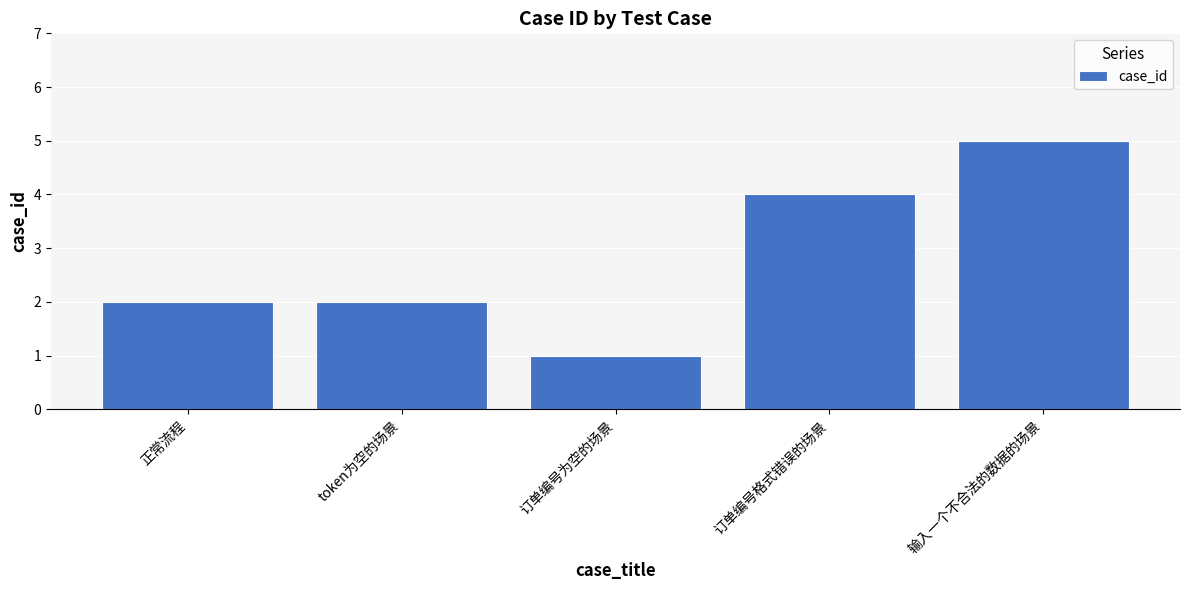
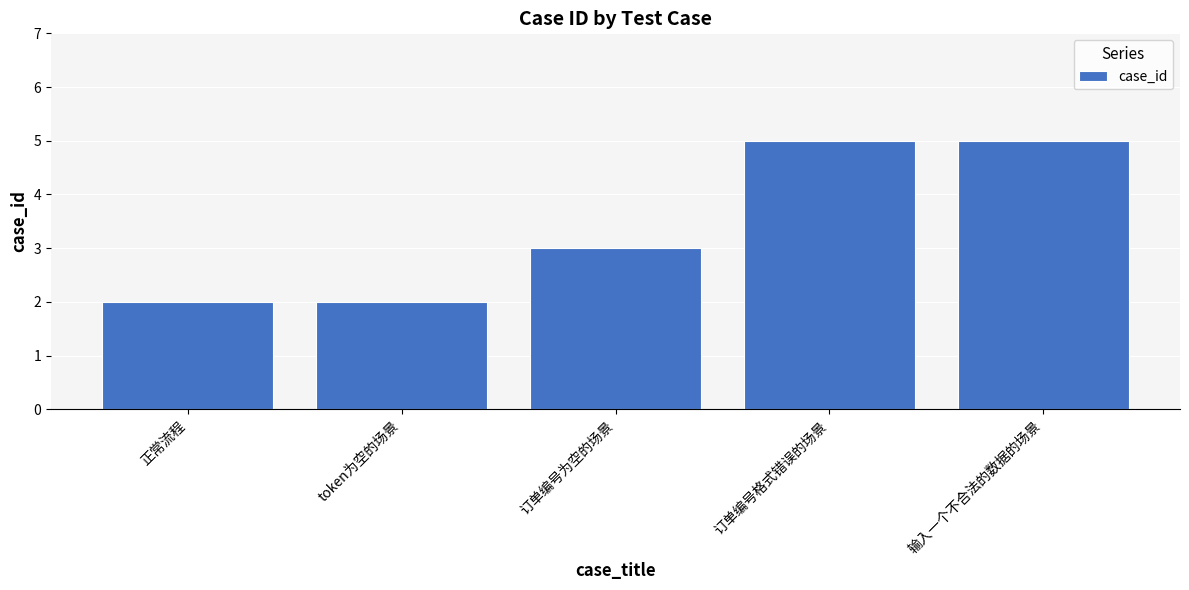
订单编号为空的场景: 1 -> 3
订单编号格式错误的场景: 4 -> 5
